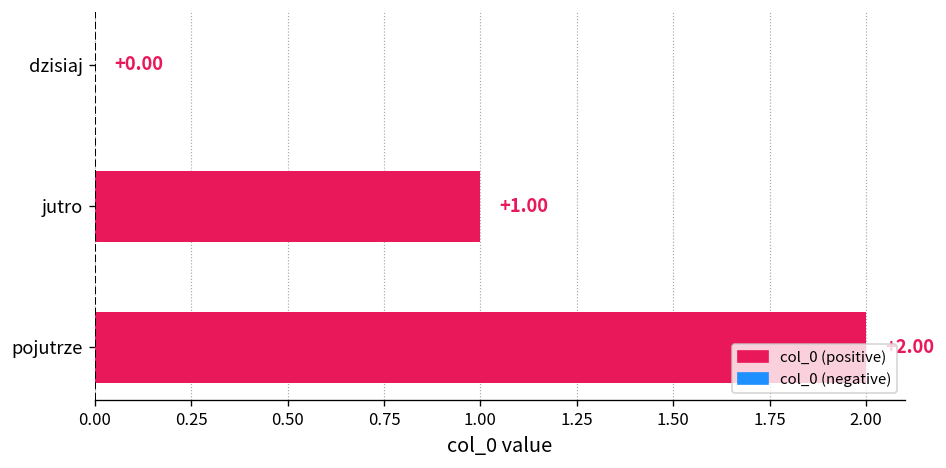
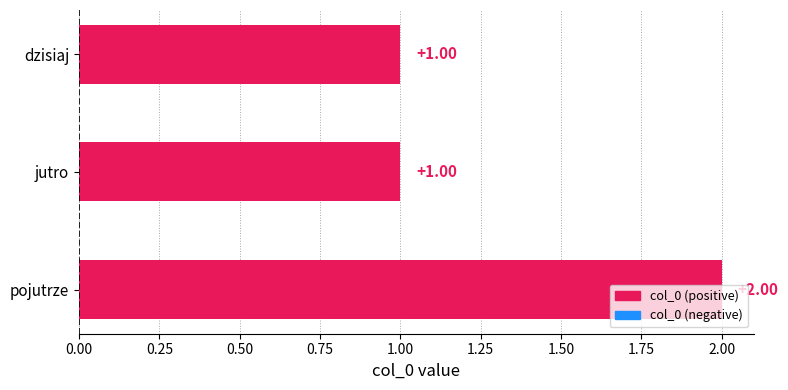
dzisiaj: +0.00 -> +1.00
